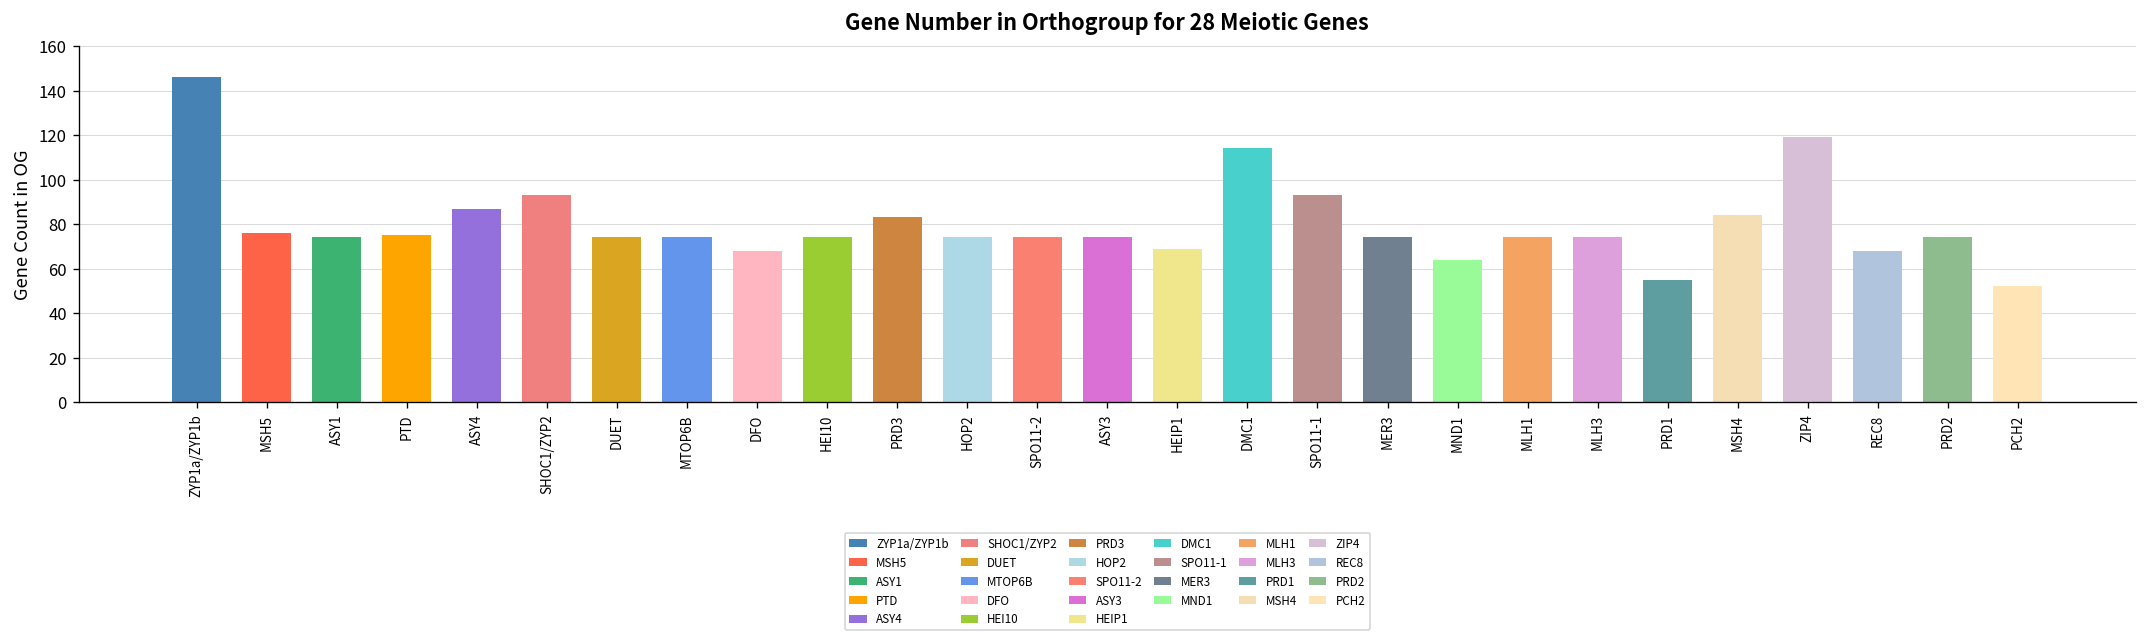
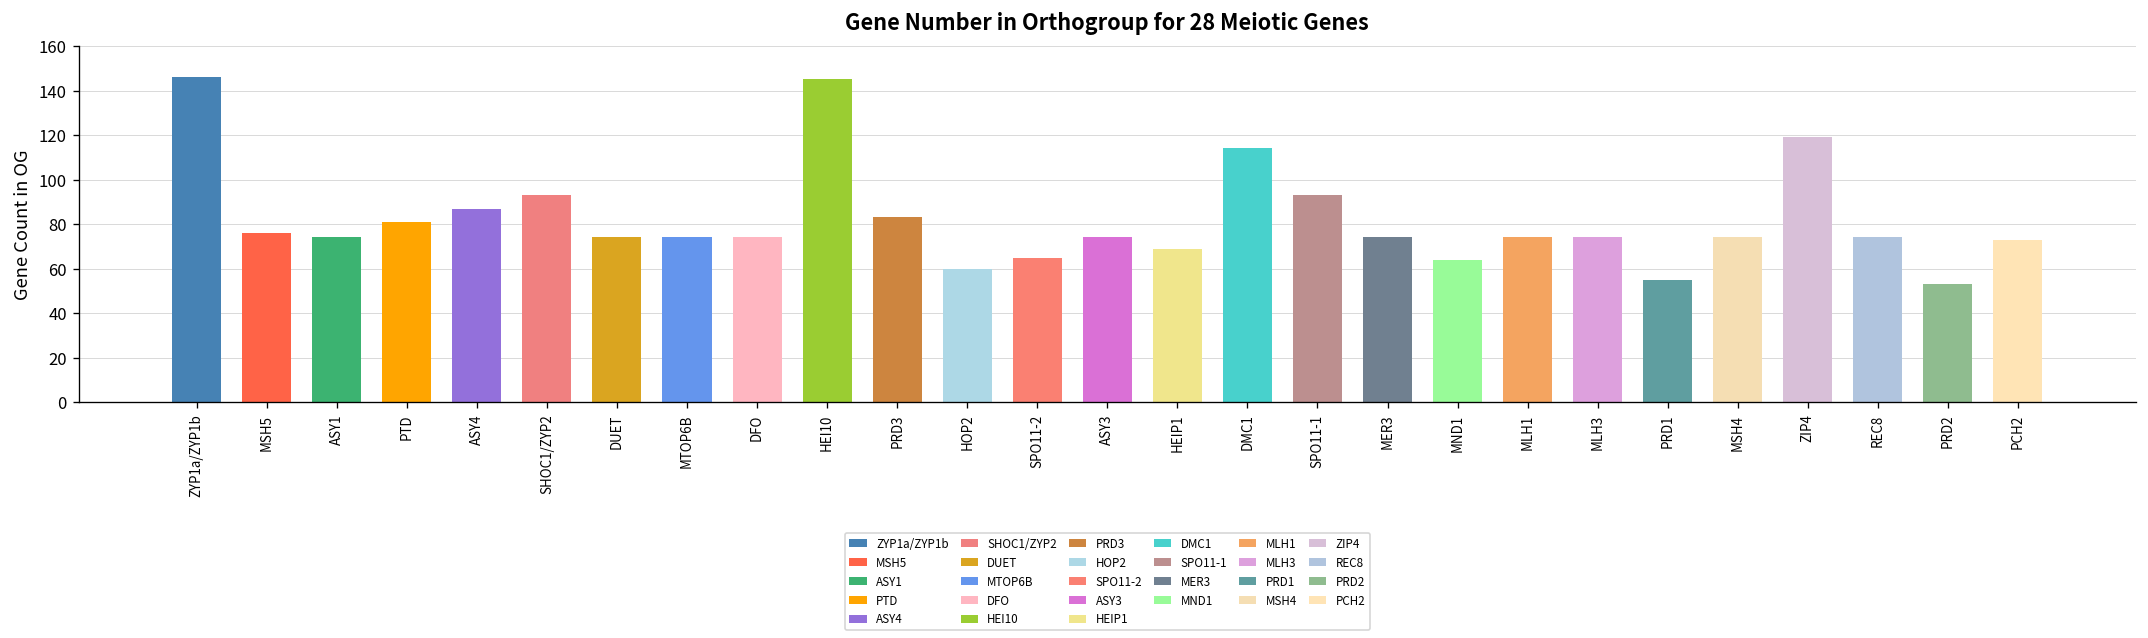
PTD: 75 -> 81
DFO: 68 -> 74
HEI10: 74 -> 145
HOP2: 74 -> 60
SPO11-2: 74 -> 65
MSH4: 84 -> 74
REC8: 68 -> 74
PRD2: 74 -> 53
PCH2: 52 -> 73
